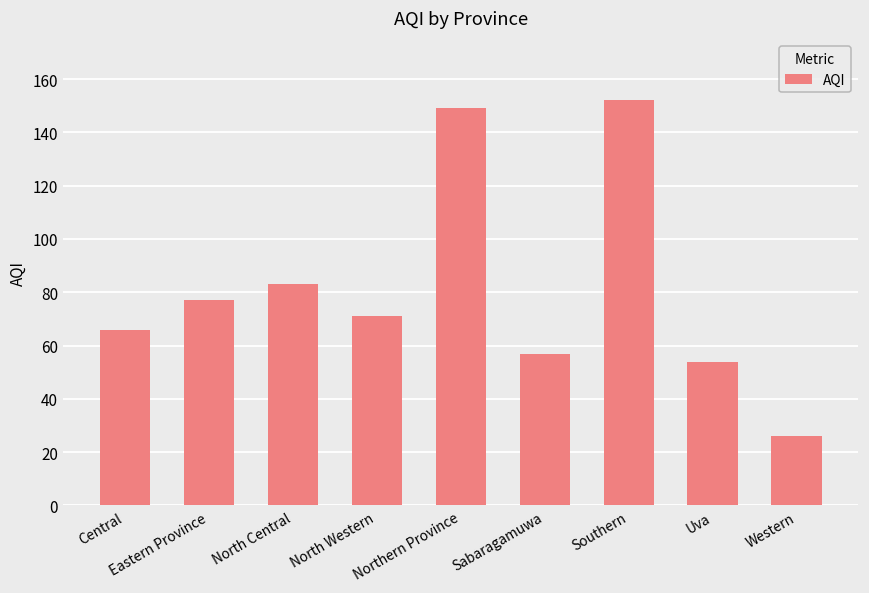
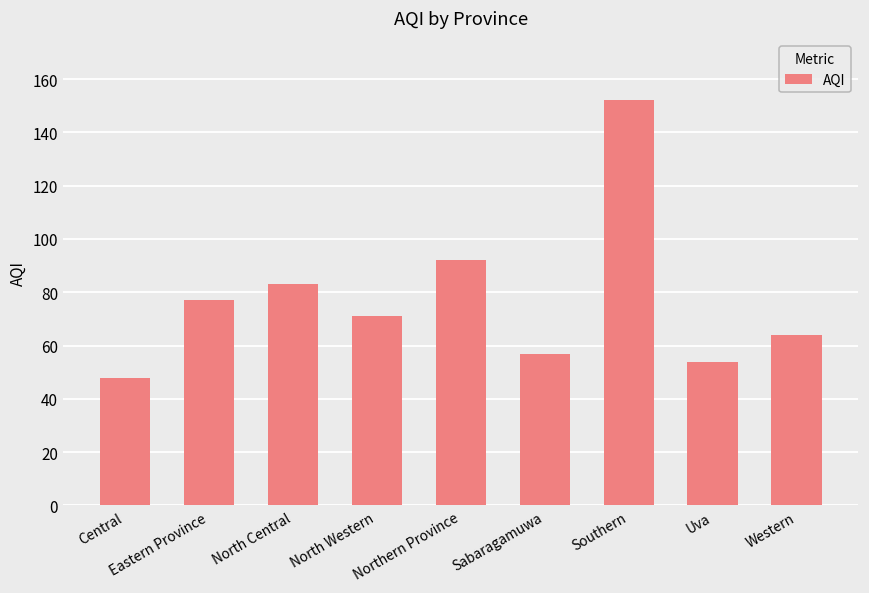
Central: 66 -> 48
Northern Province: 149 -> 92
Western: 26 -> 64
